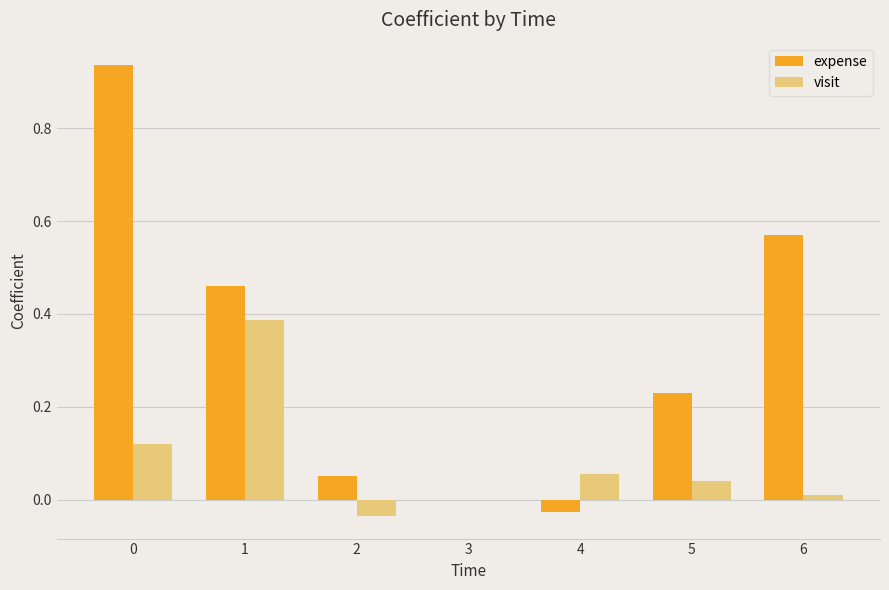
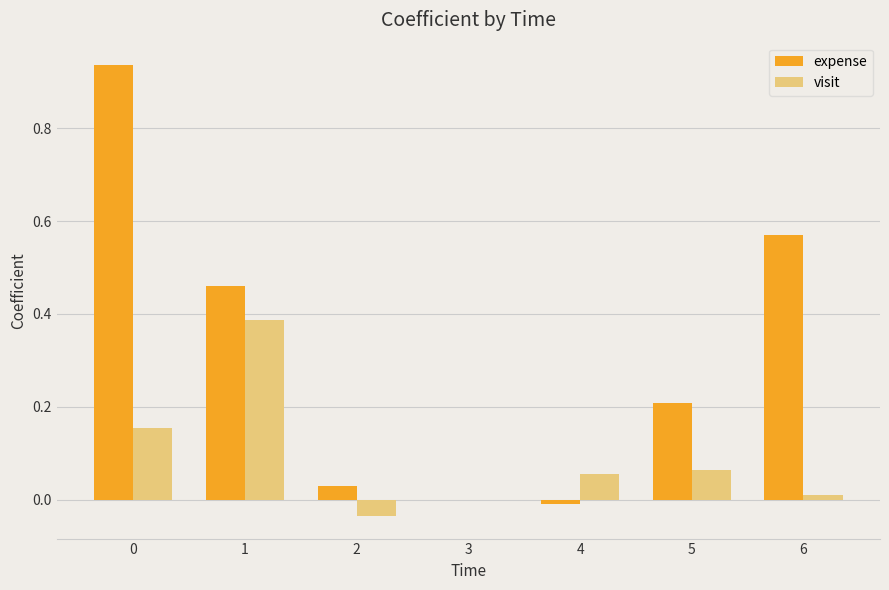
visit, 0: 0.12 -> 0.15
expense, 2: 0.05 -> 0.03
expense, 4: -0.03 -> -0.01
expense, 5: 0.23 -> 0.21
visit, 5: 0.04 -> 0.06
